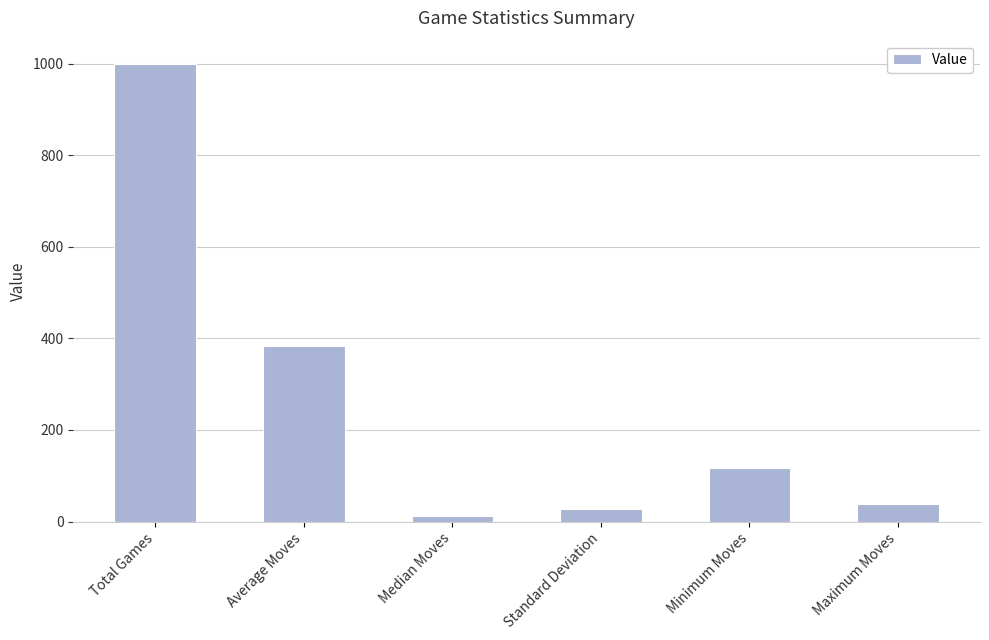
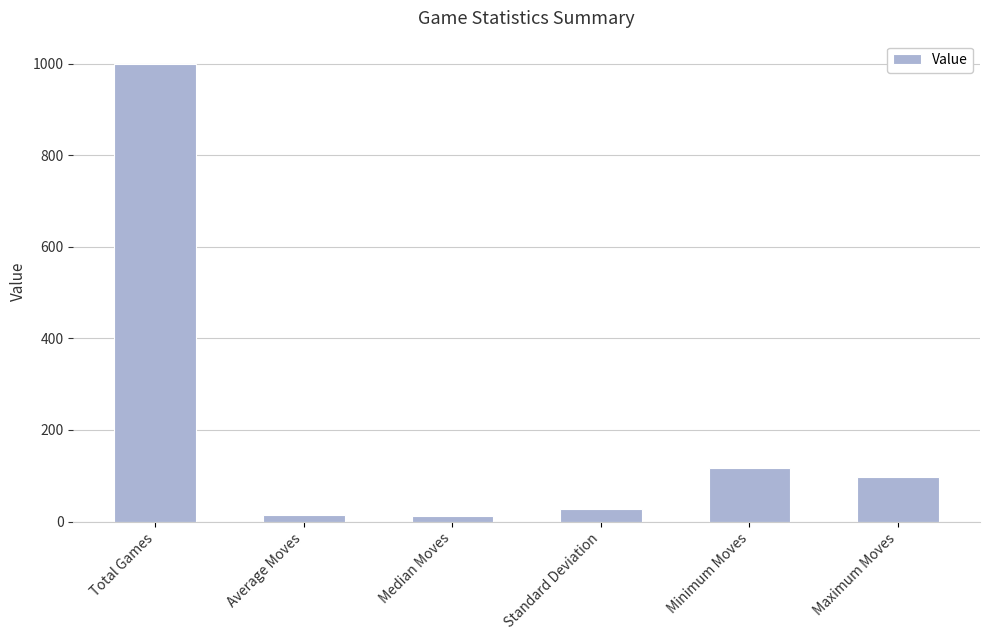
Average Moves: 380 -> 10
Maximum Moves: 40 -> 100
